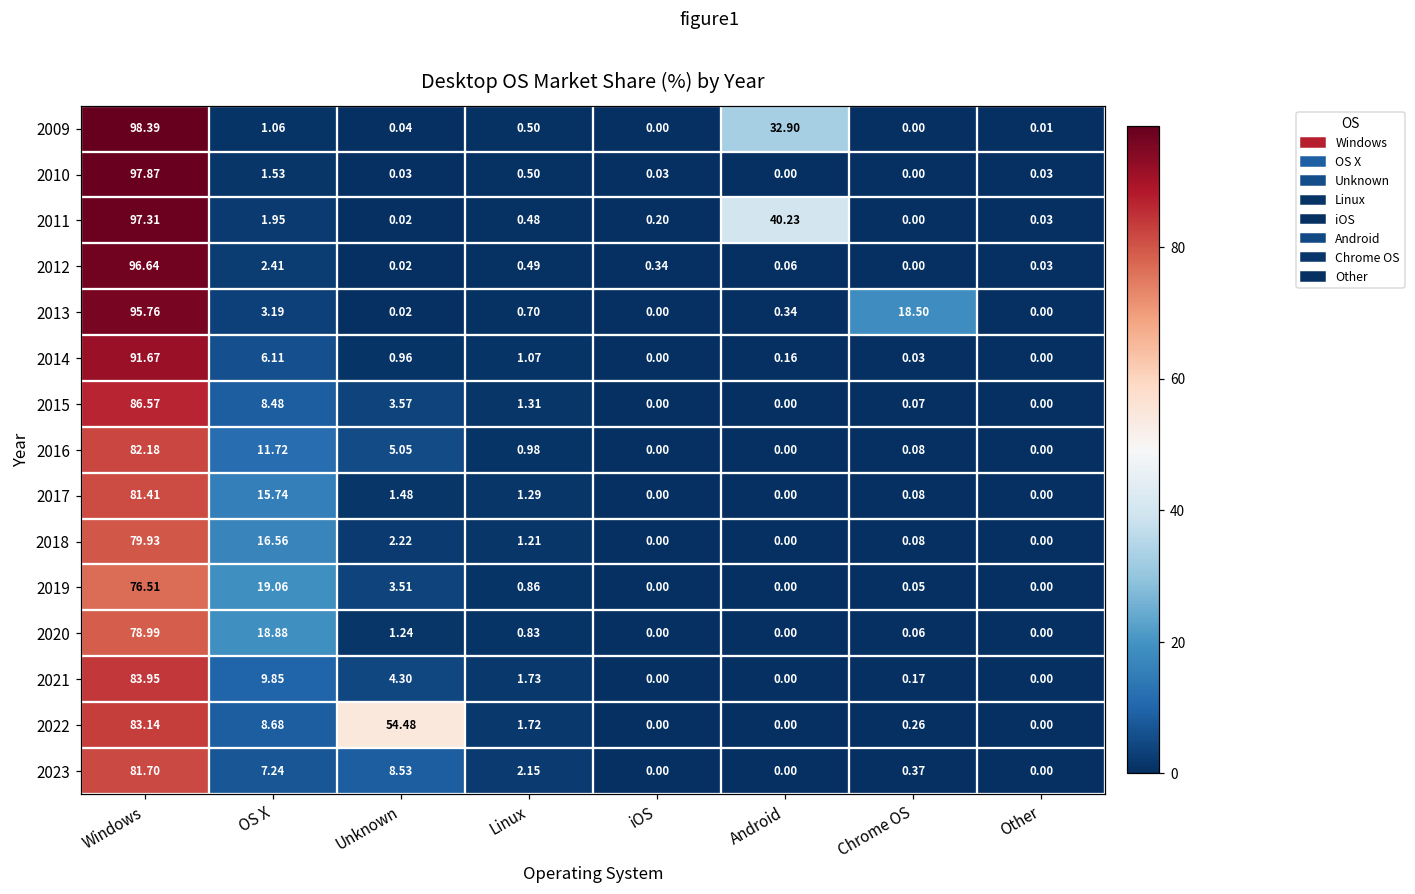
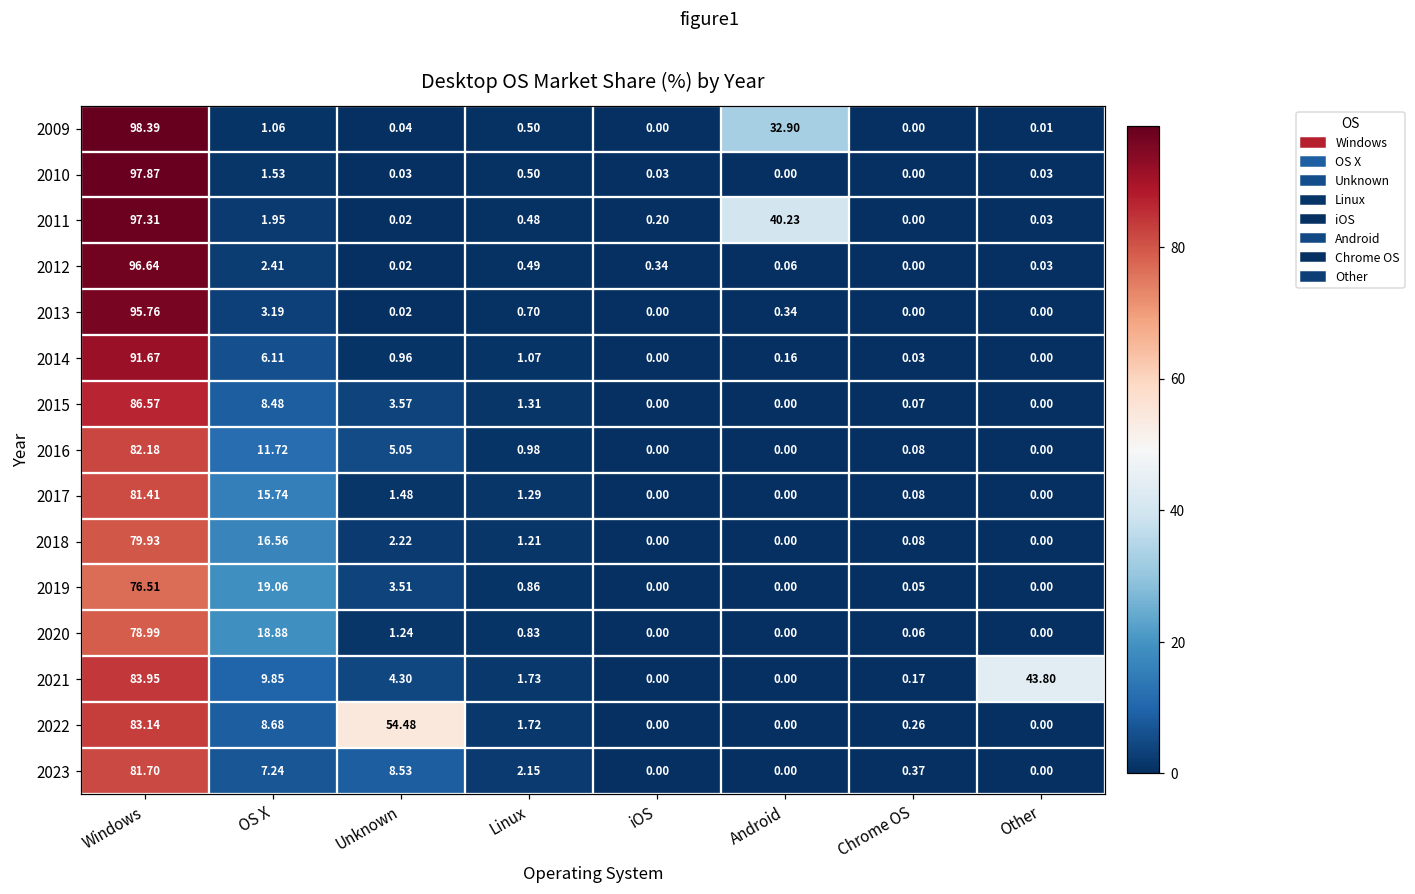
2013, Chrome OS: 18.50 -> 0.00
2021, Other: 0.00 -> 43.80
